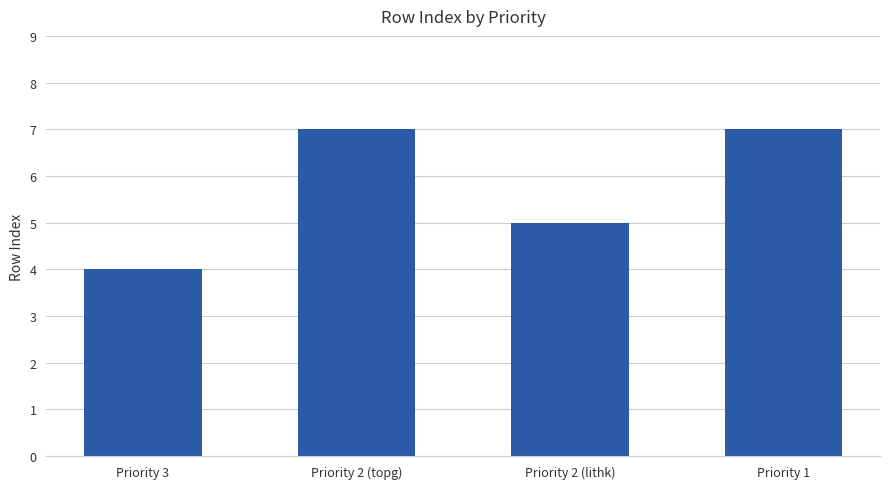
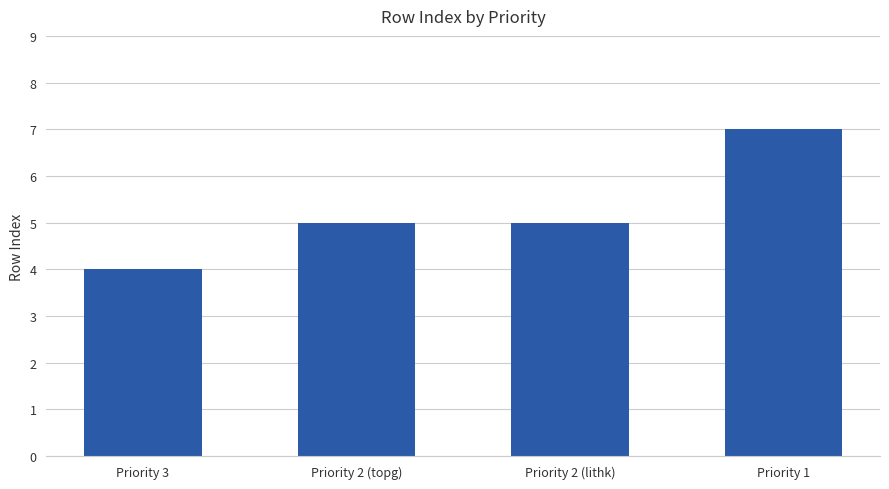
Priority 2 (topg): 7 -> 5
